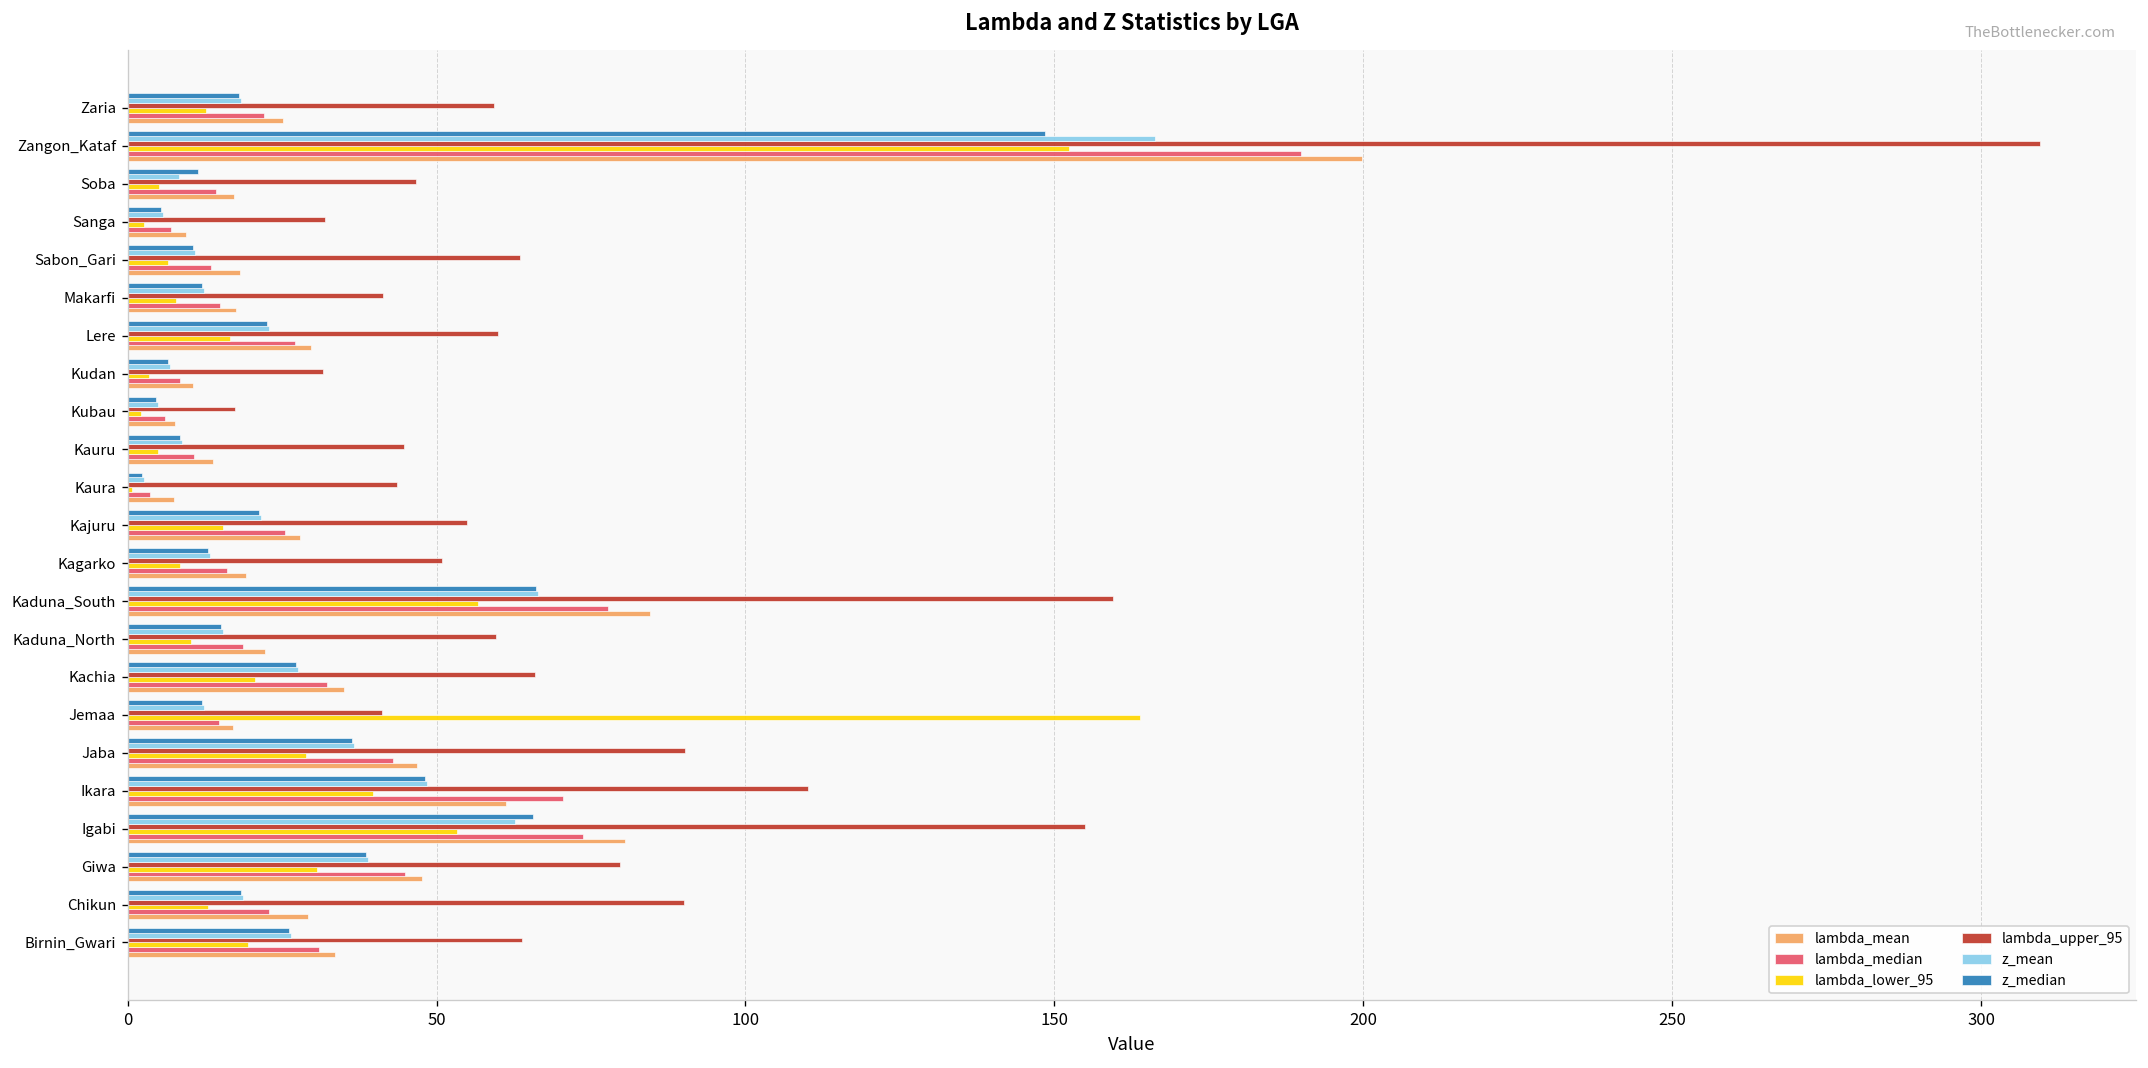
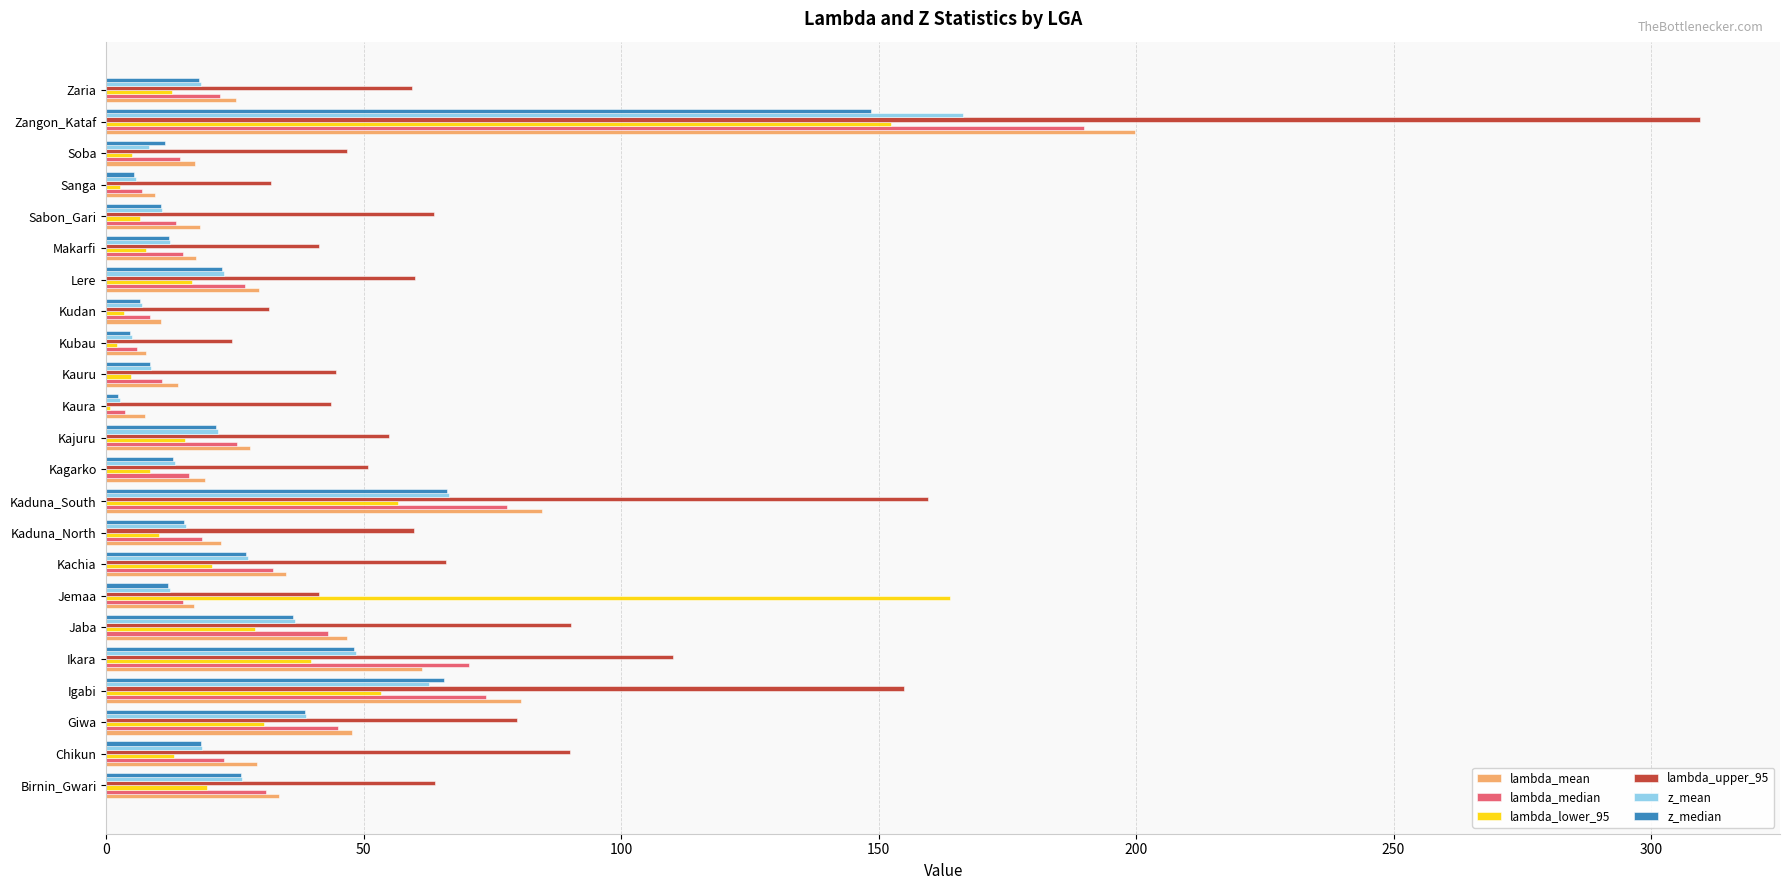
lambda_upper_95, Kubau: 17 -> 24
